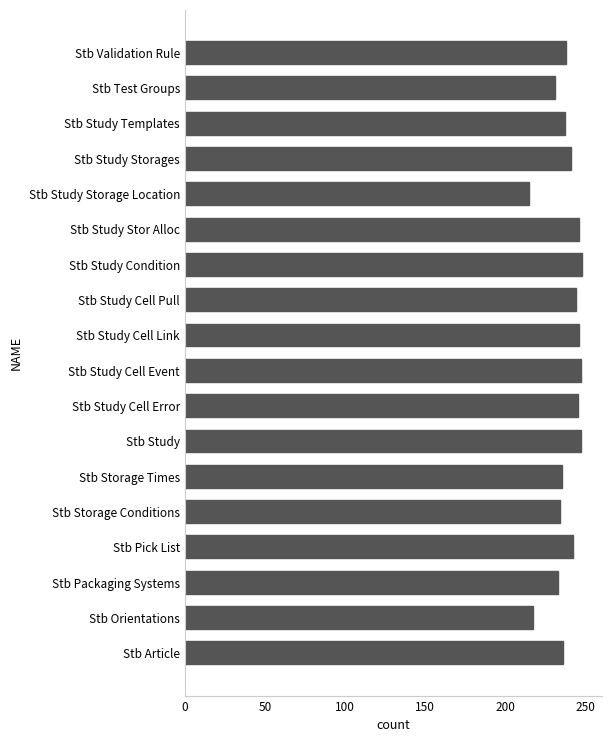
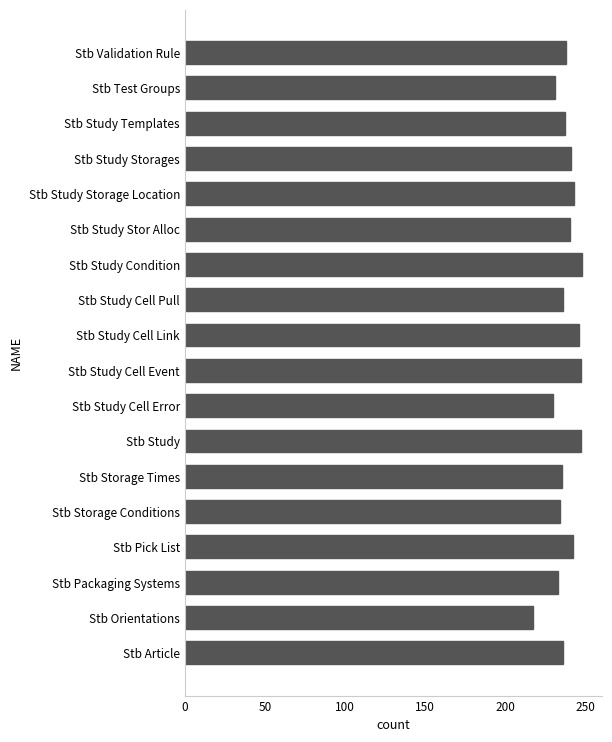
Stb Study Storage Location: 215 -> 243
Stb Study Stor Alloc: 246 -> 240
Stb Study Cell Pull: 244 -> 236
Stb Study Cell Error: 245 -> 230
